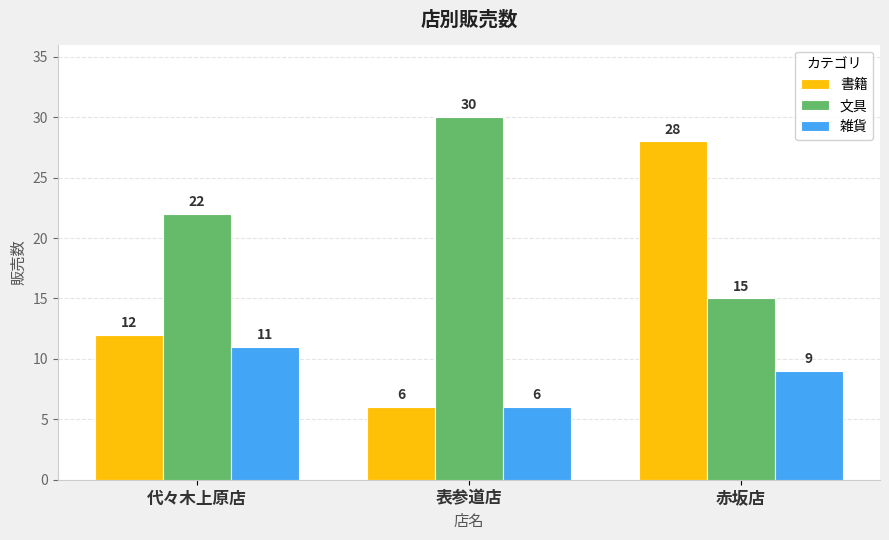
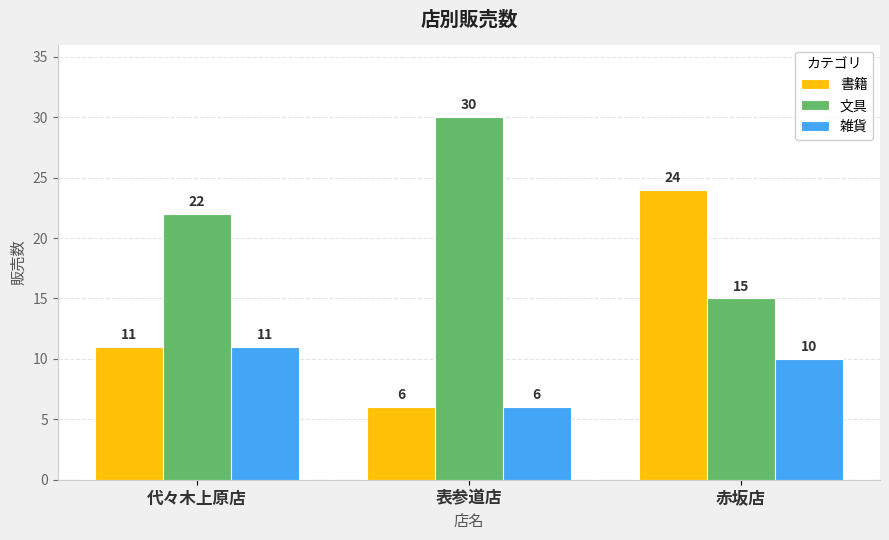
書籍, 代々木上原店: 12 -> 11
書籍, 赤坂店: 28 -> 24
雑貨, 赤坂店: 9 -> 10
